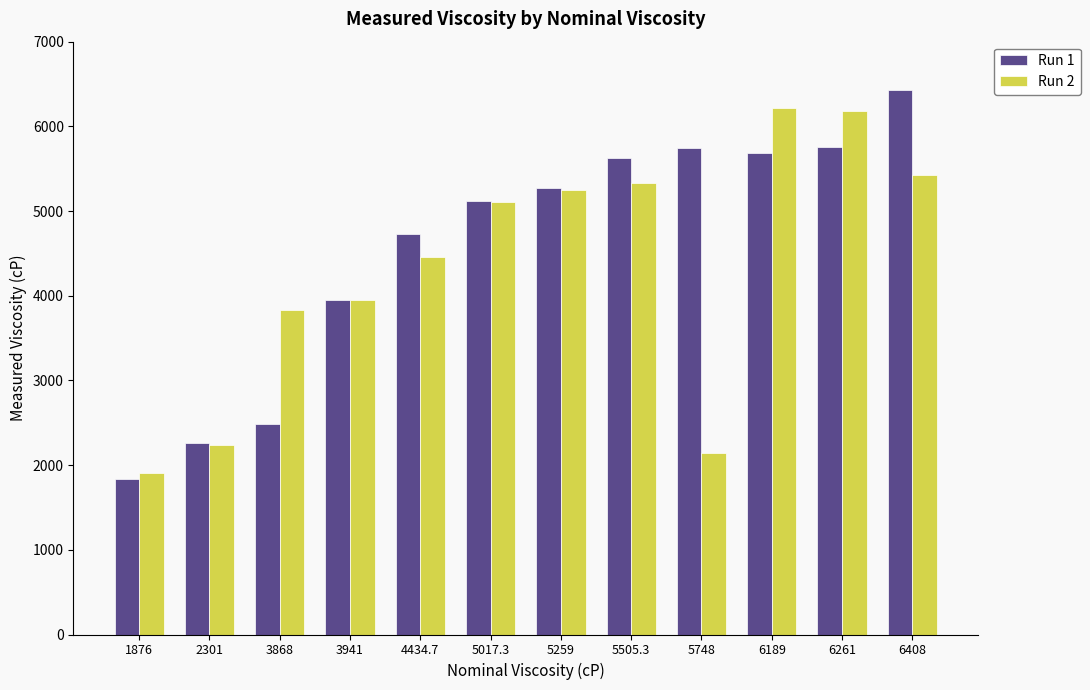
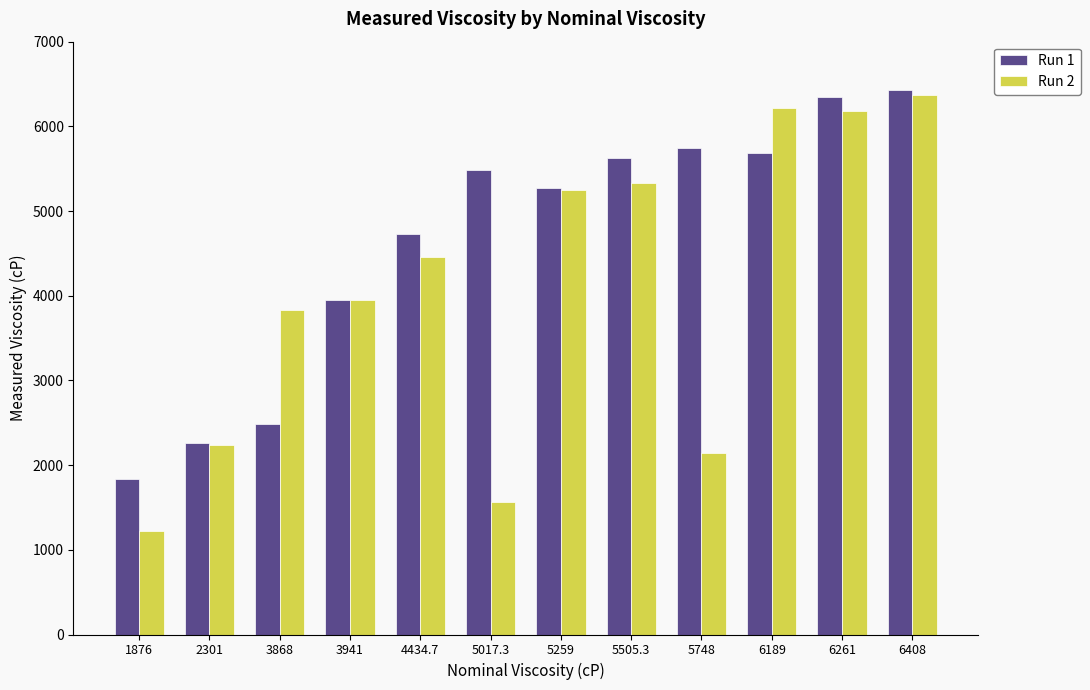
Run 2, 1876: 1900 -> 1200
Run 1, 5017.3: 5100 -> 5500
Run 2, 5017.3: 5100 -> 1600
Run 1, 6261: 5800 -> 6300
Run 2, 6408: 5400 -> 6400
